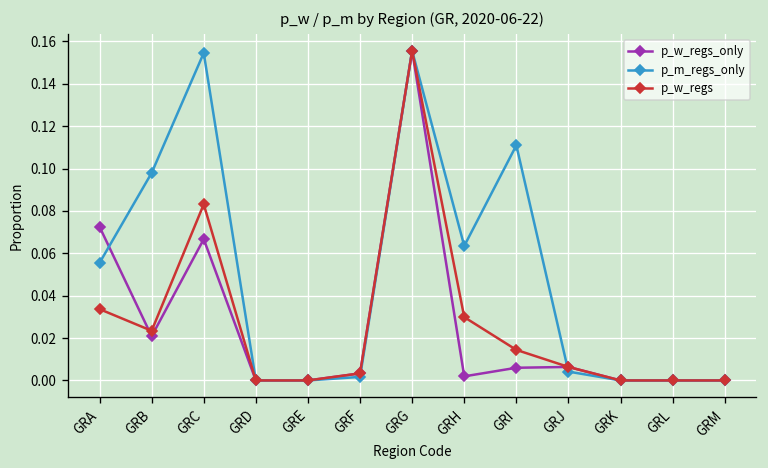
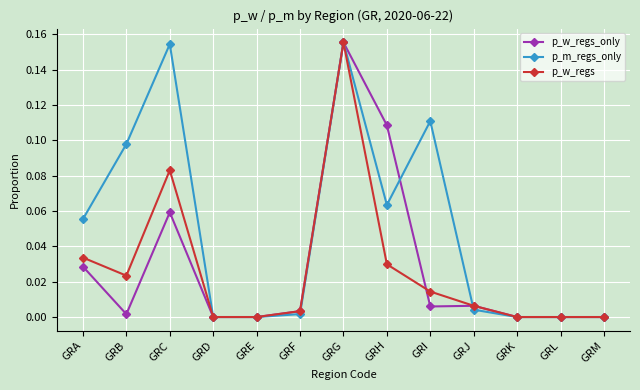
p_w_regs_only, GRA: 0.073 -> 0.029
p_w_regs_only, GRB: 0.021 -> 0.002
p_w_regs_only, GRC: 0.067 -> 0.059
p_w_regs_only, GRH: 0.002 -> 0.109
